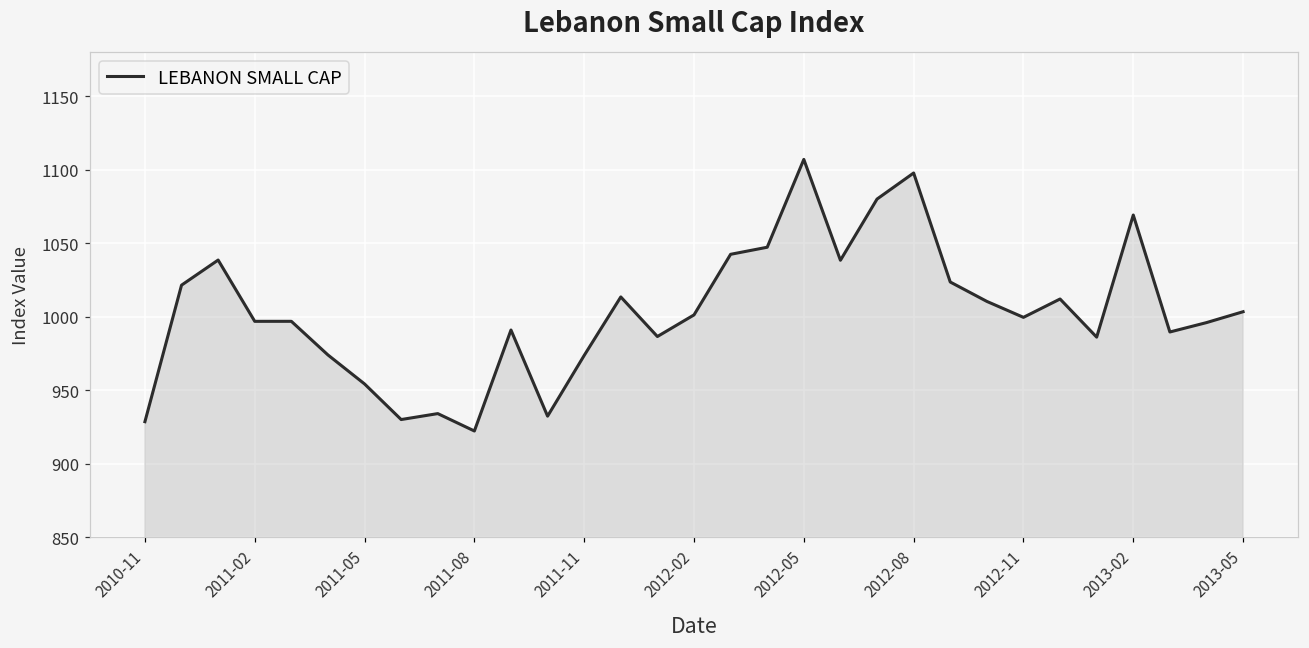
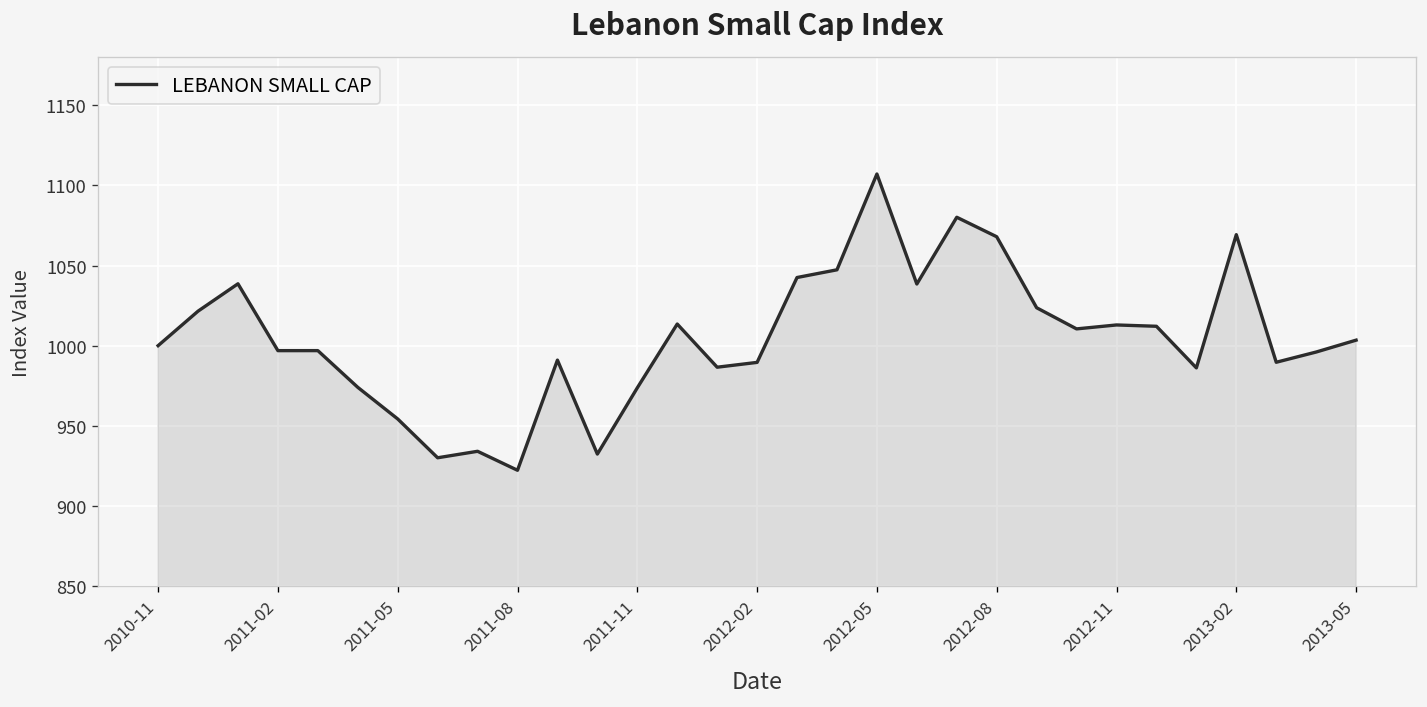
2010-11: 929 -> 1000
2012-02: 1001 -> 990
2012-08: 1098 -> 1068
2012-11: 1000 -> 1013
